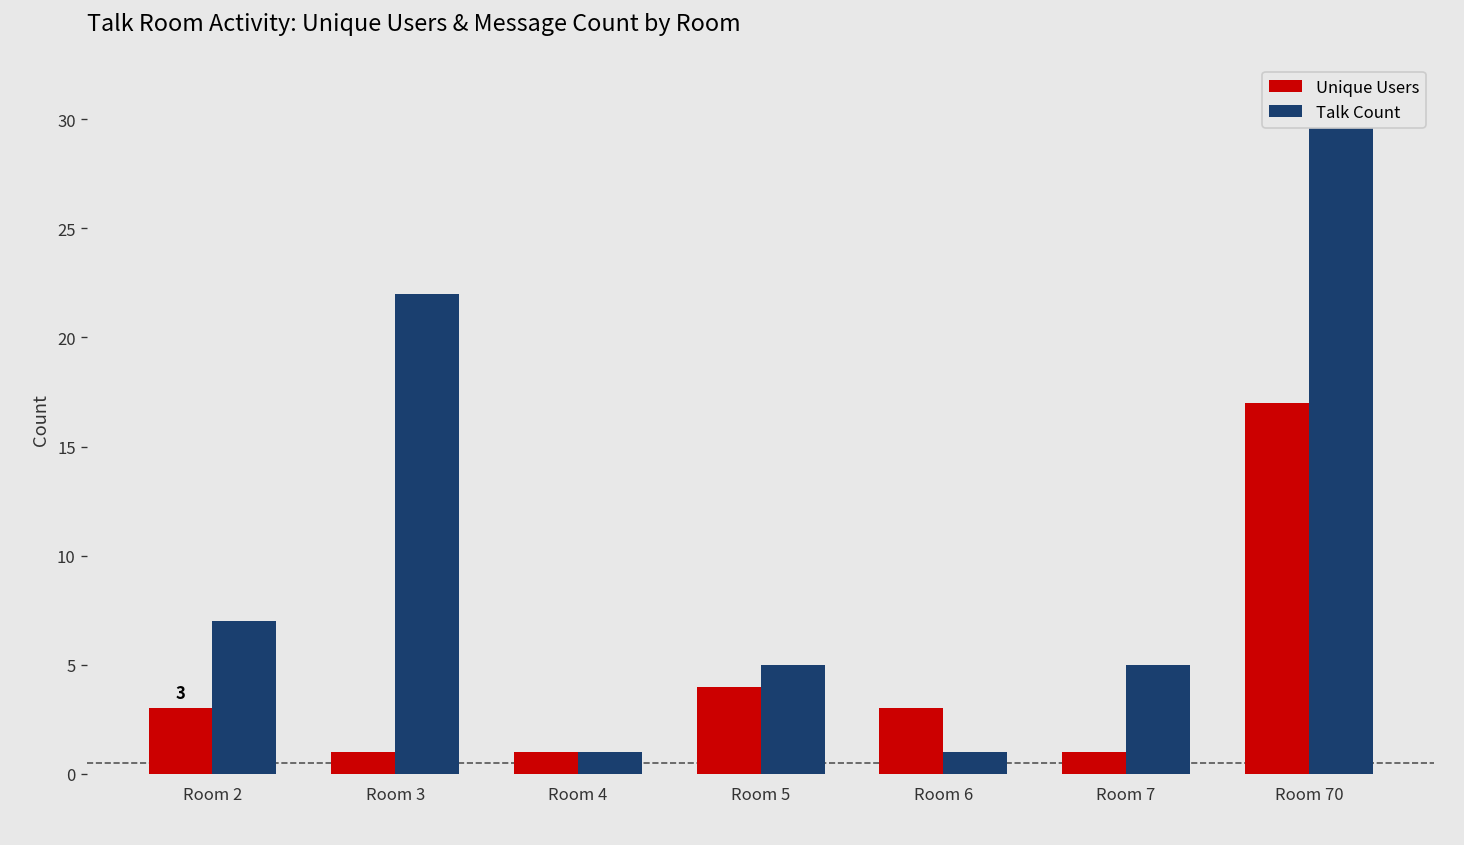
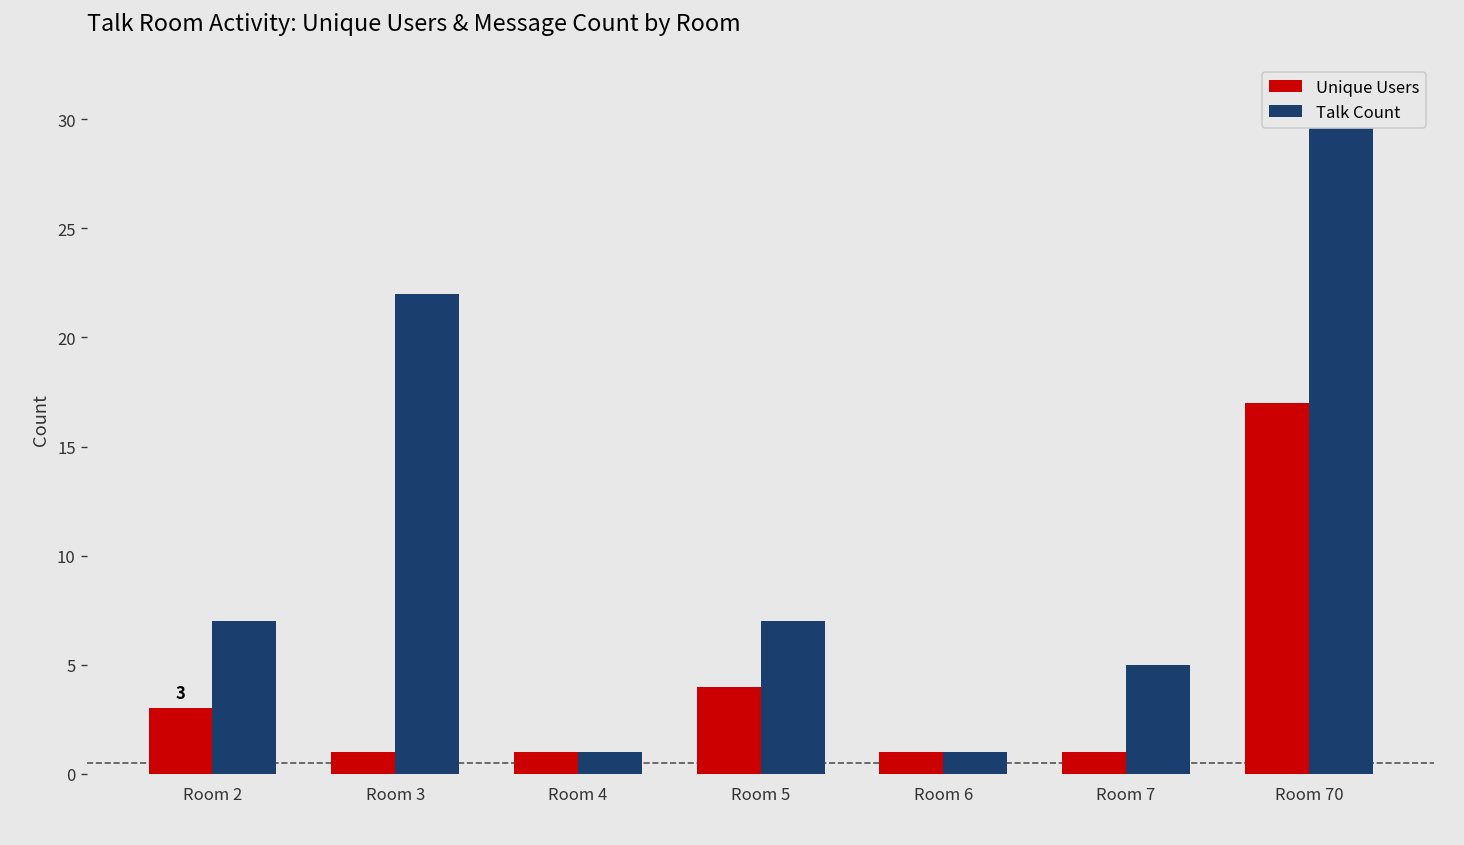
Talk Count, Room 5: 5 -> 7
Unique Users, Room 6: 3 -> 1
